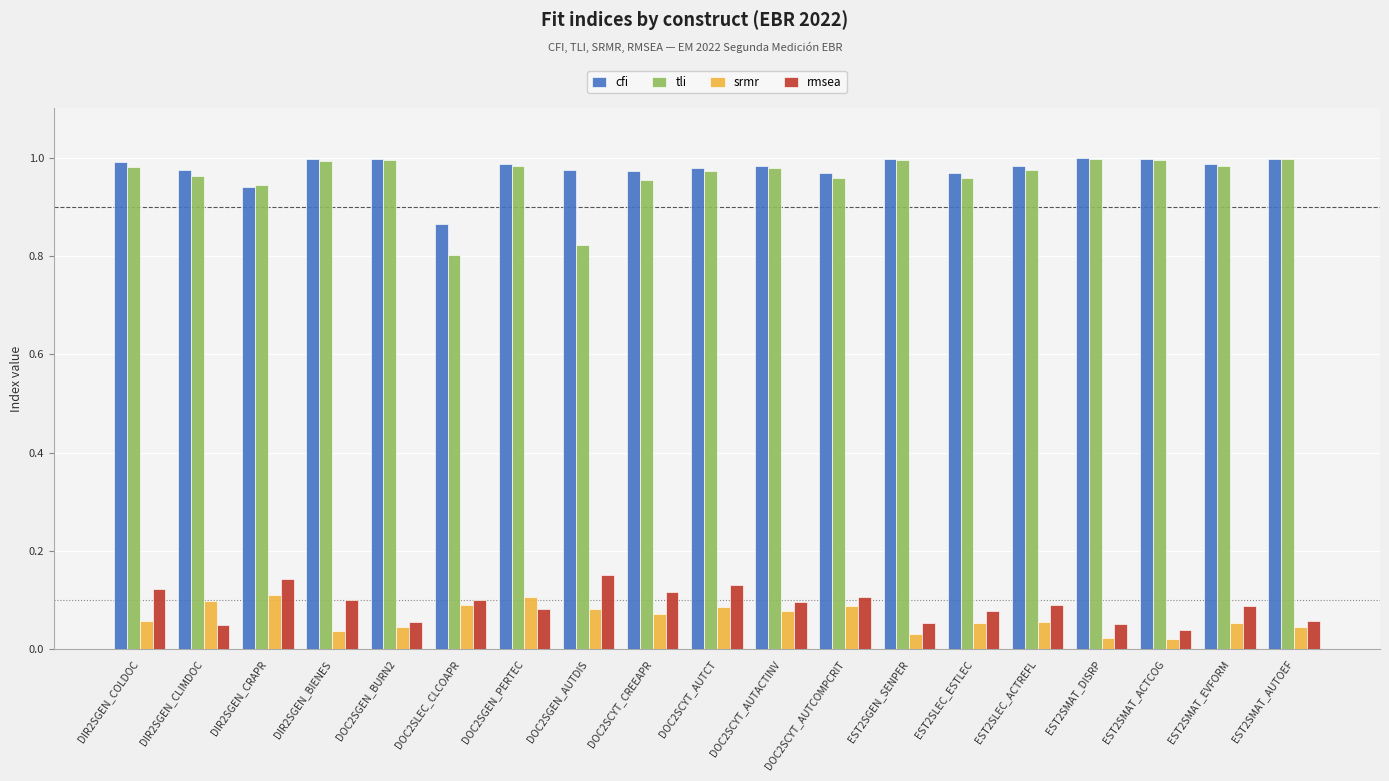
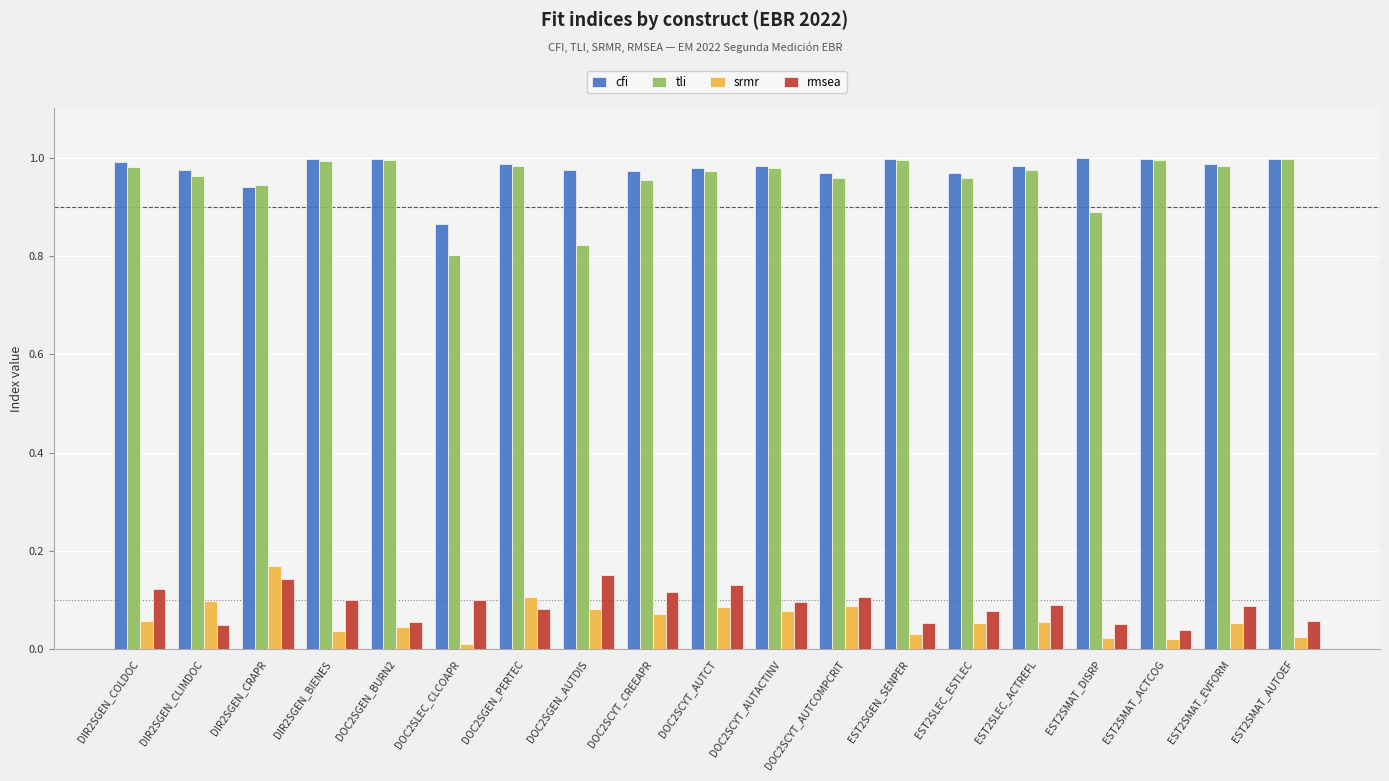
srmr, DIR2SGEN_CRAPR: 0.11 -> 0.17
srmr, DOC2SLEC_CLCOAPR: 0.09 -> 0.01
tli, EST2SMAT_DISRP: 1.00 -> 0.89
srmr, EST2SMAT_AUTOEF: 0.04 -> 0.02
